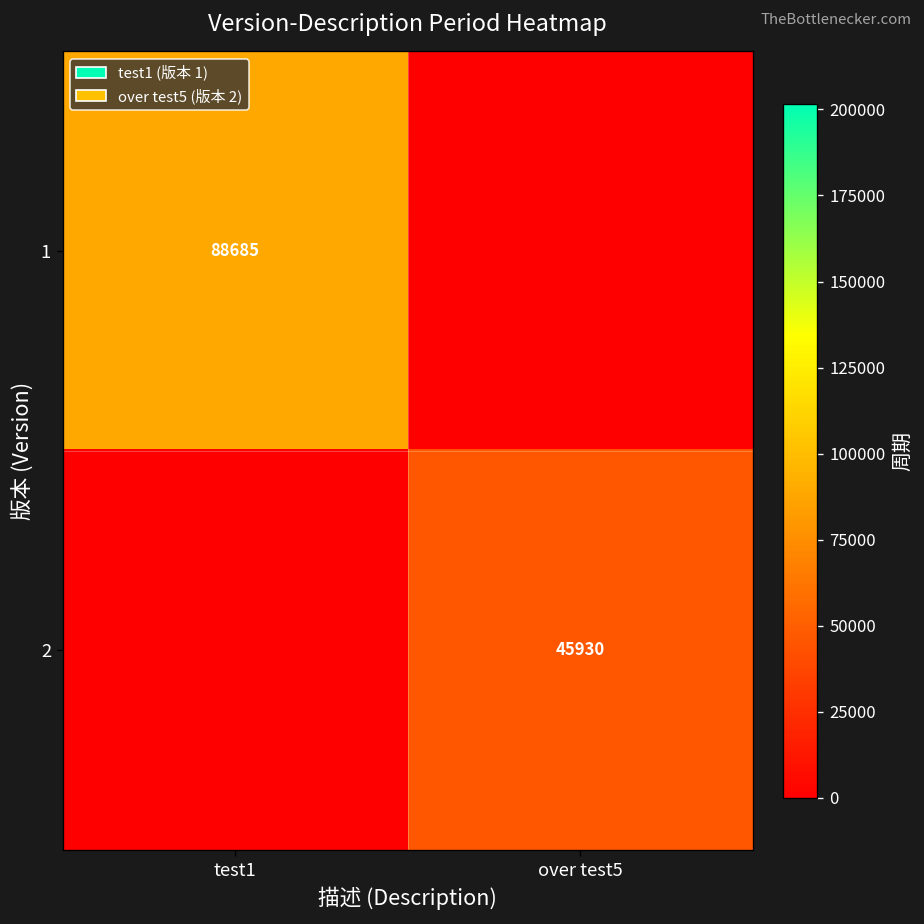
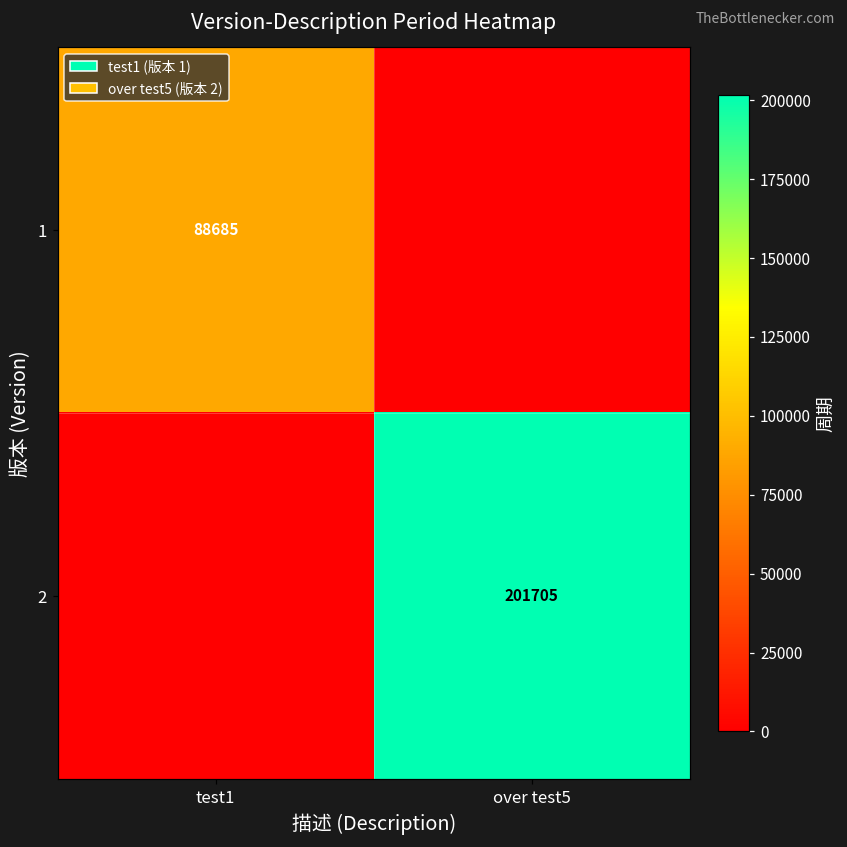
2, over test5: 45930 -> 201705
